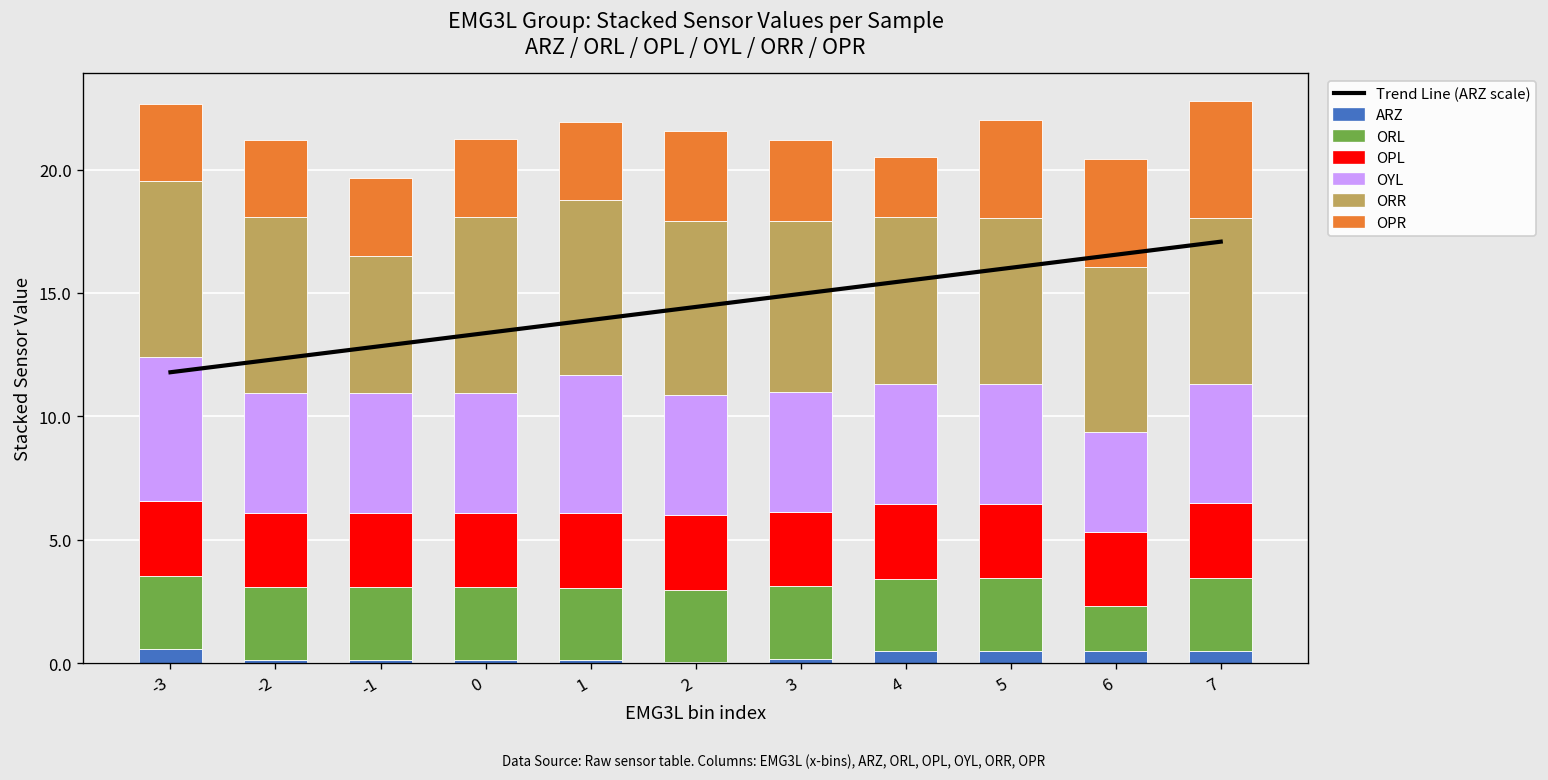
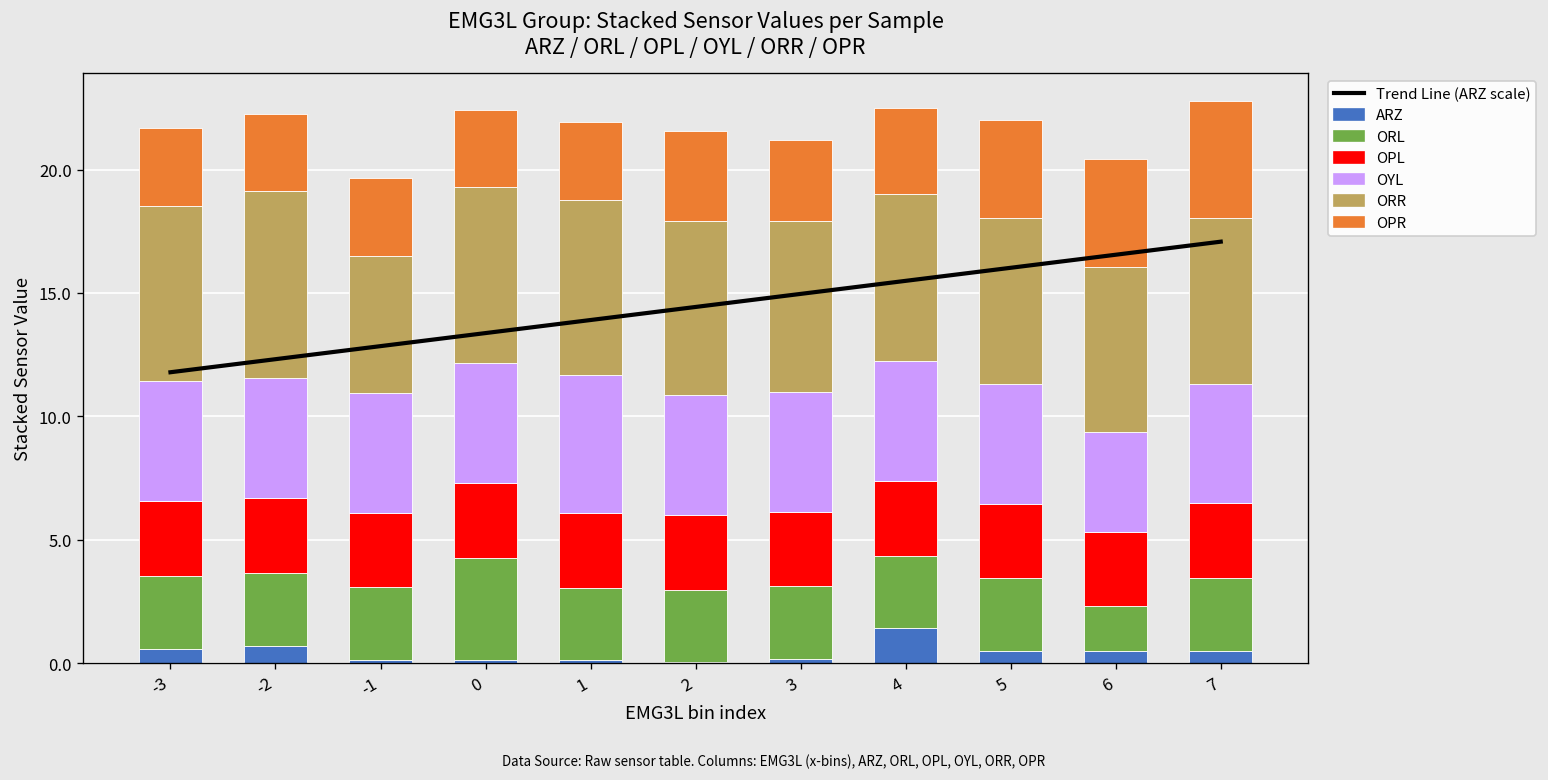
OYL, -3: 5.8 -> 4.9
ARZ, -2: 0.1 -> 0.7
ORR, -2: 7.1 -> 7.6
ORL, 0: 2.9 -> 4.1
ARZ, 4: 0.5 -> 1.4
OPR, 4: 2.4 -> 3.5
